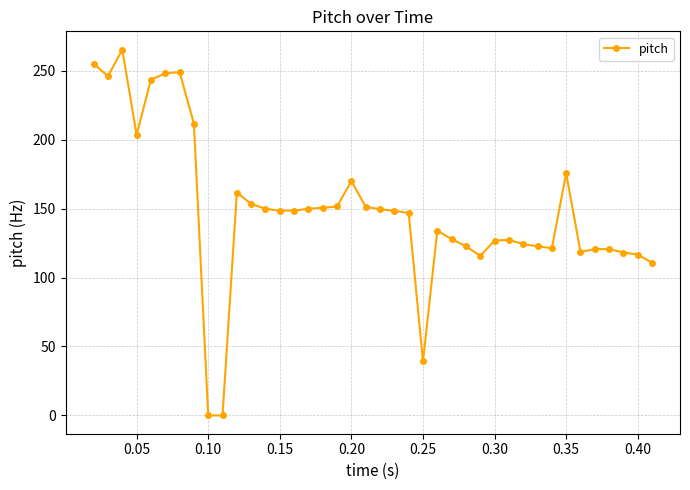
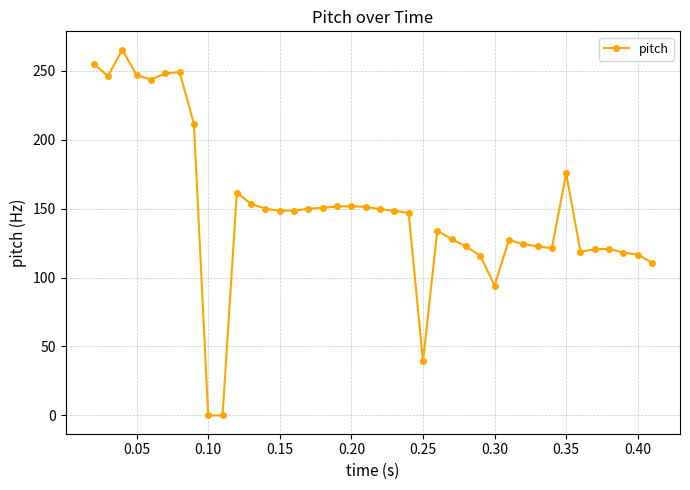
0.05: 203 -> 247
0.20: 170 -> 152
0.30: 127 -> 94
